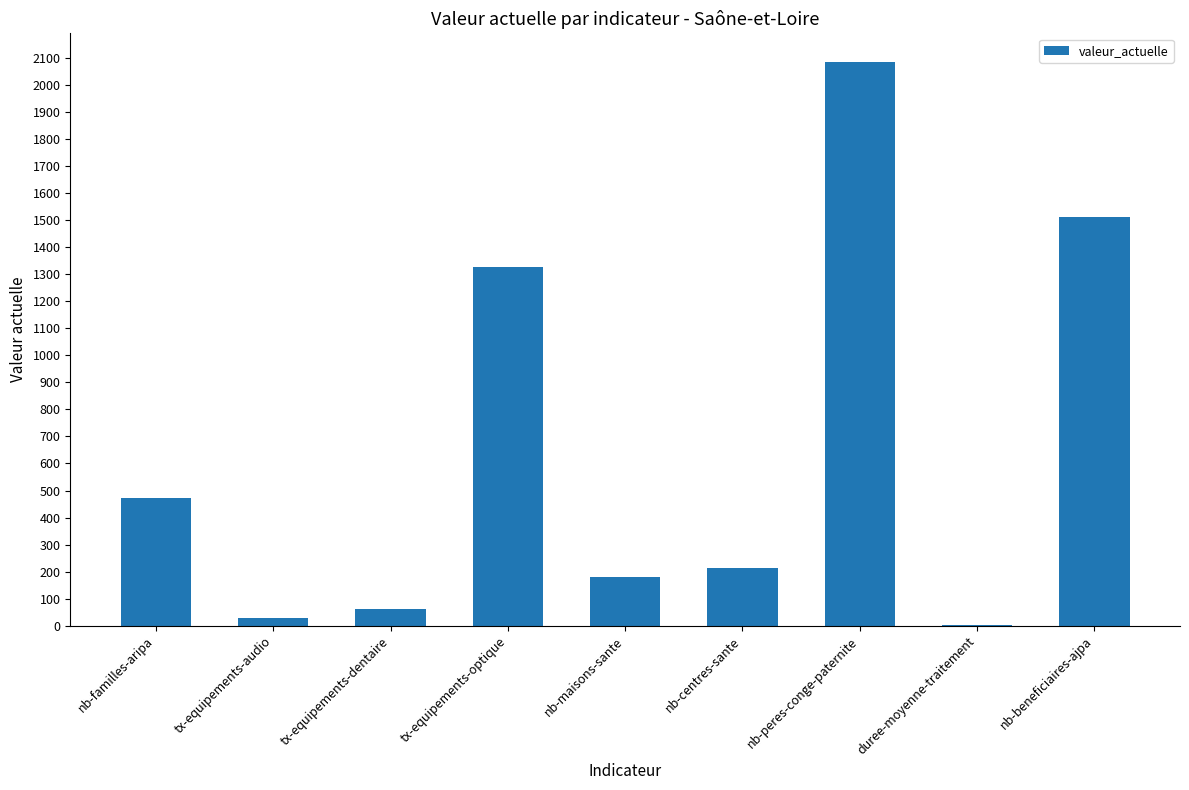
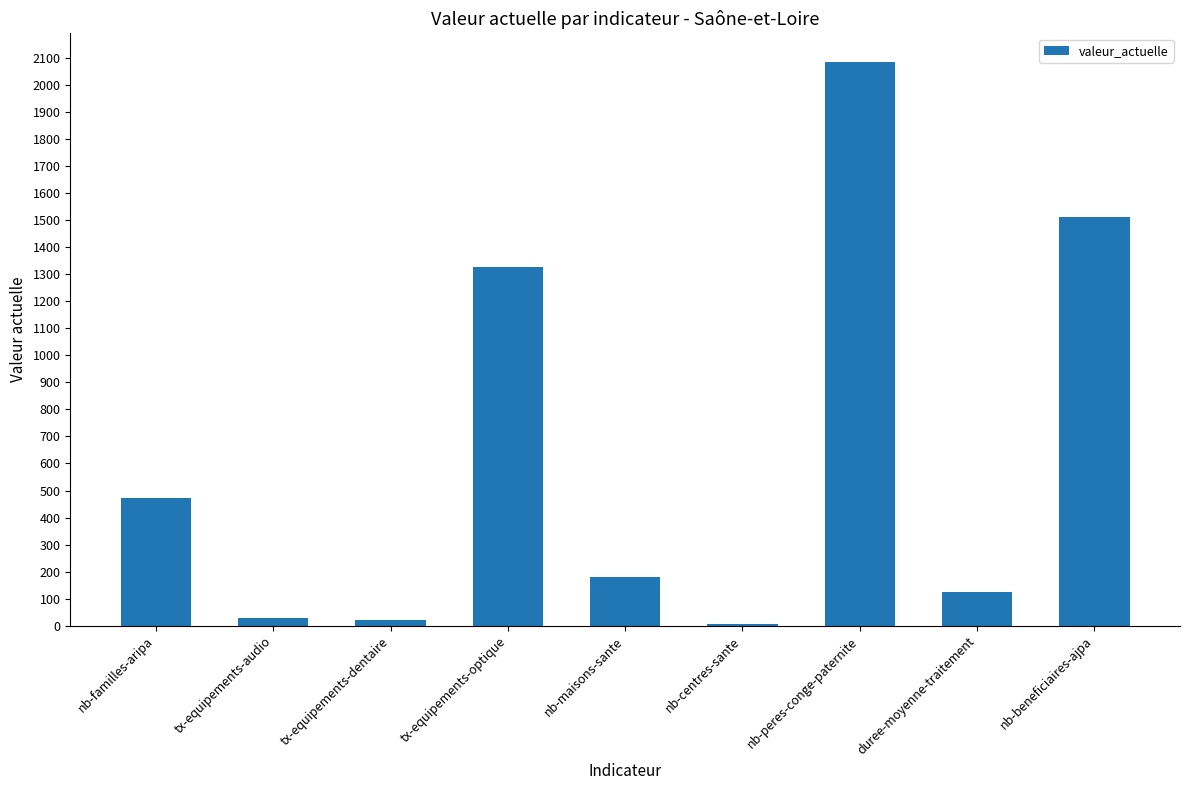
tx-equipements-dentaire: 60 -> 20
nb-centres-sante: 210 -> 10
duree-moyenne-traitement: 0 -> 130
